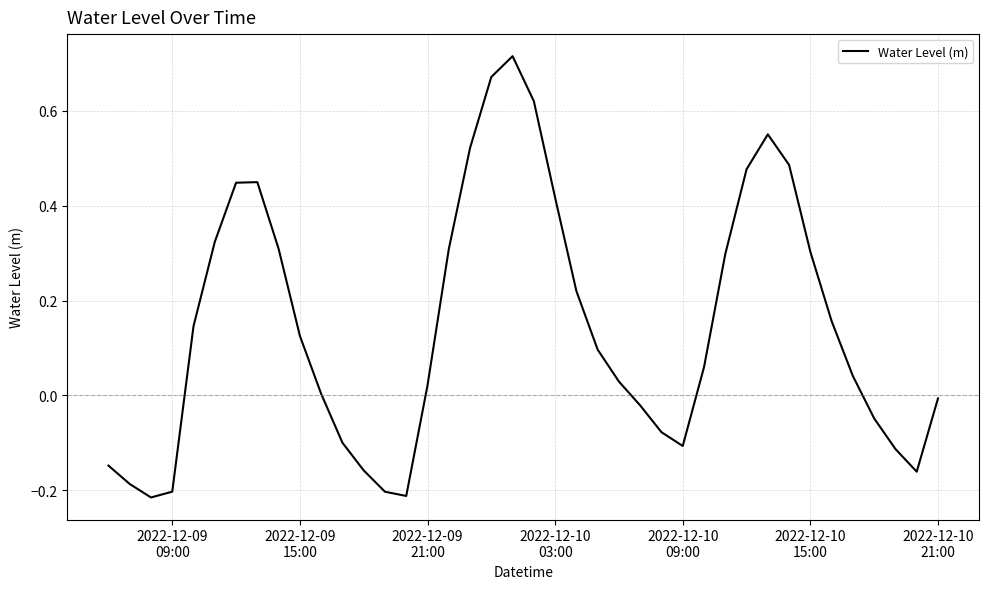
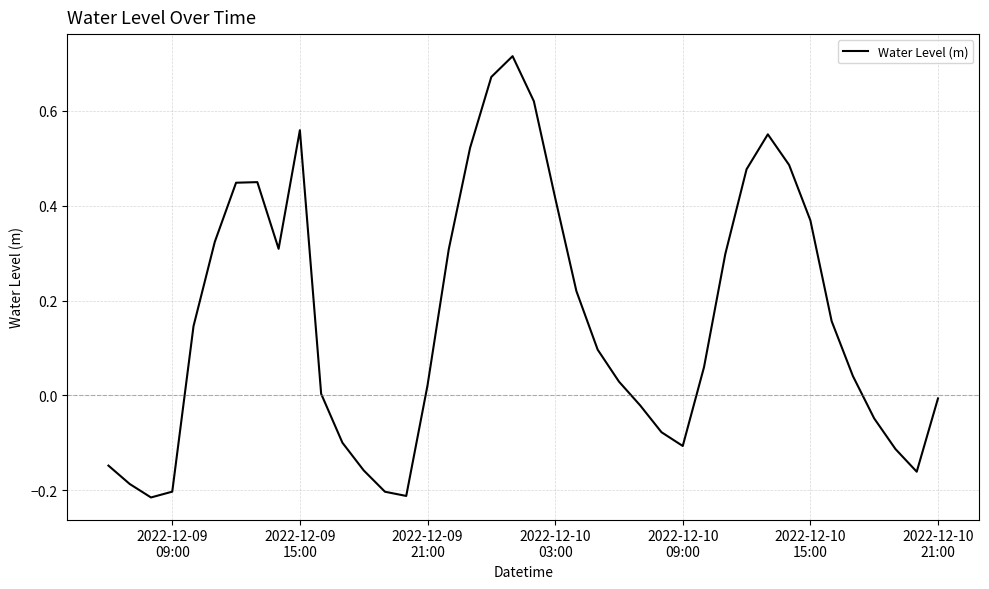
2022-12-09 15:00: 0.13 -> 0.56
2022-12-10 15:00: 0.30 -> 0.37
